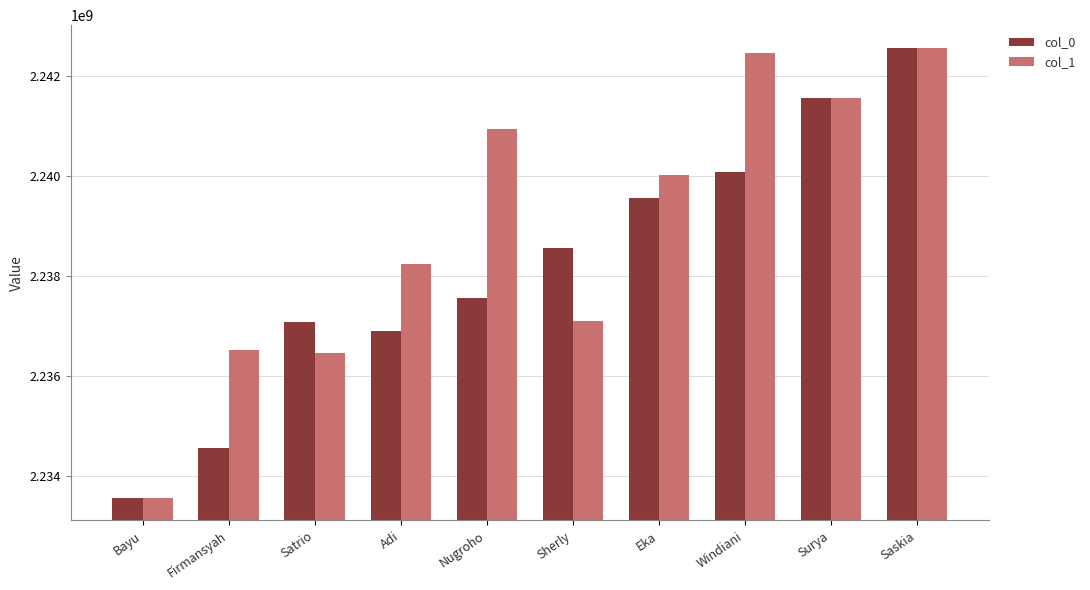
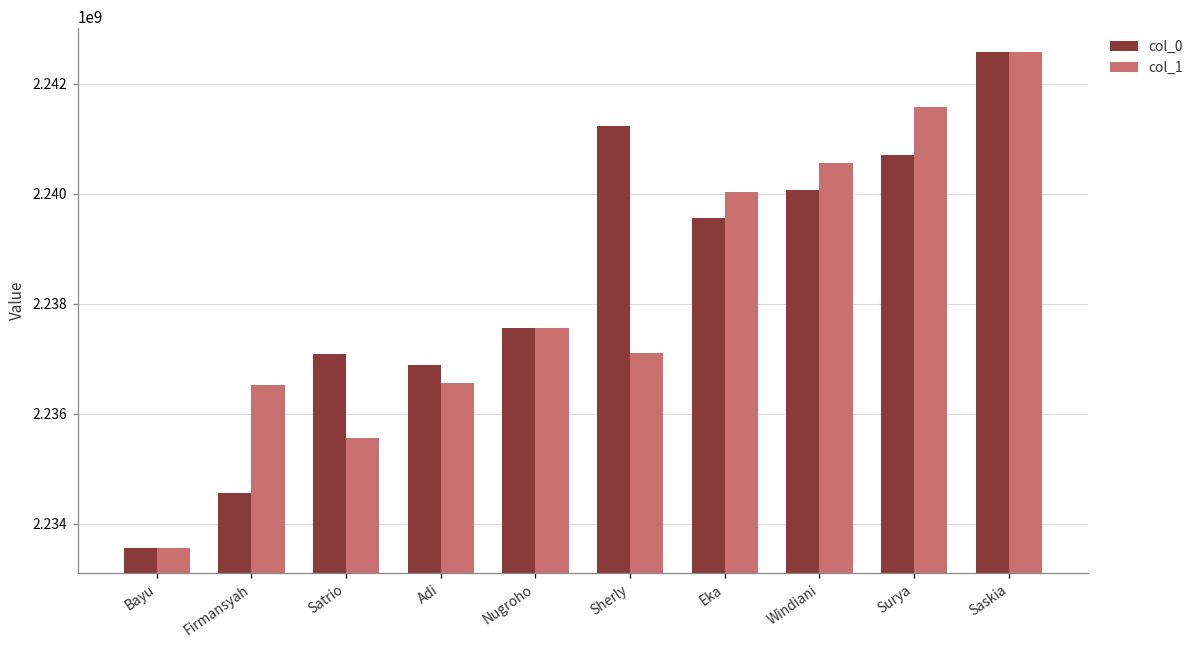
col_1, Satrio: 2236500000 -> 2235600000
col_1, Adi: 2238200000 -> 2236600000
col_1, Nugroho: 2240900000 -> 2237600000
col_0, Sherly: 2238600000 -> 2241200000
col_1, Windiani: 2242500000 -> 2240600000
col_0, Surya: 2241600000 -> 2240700000
